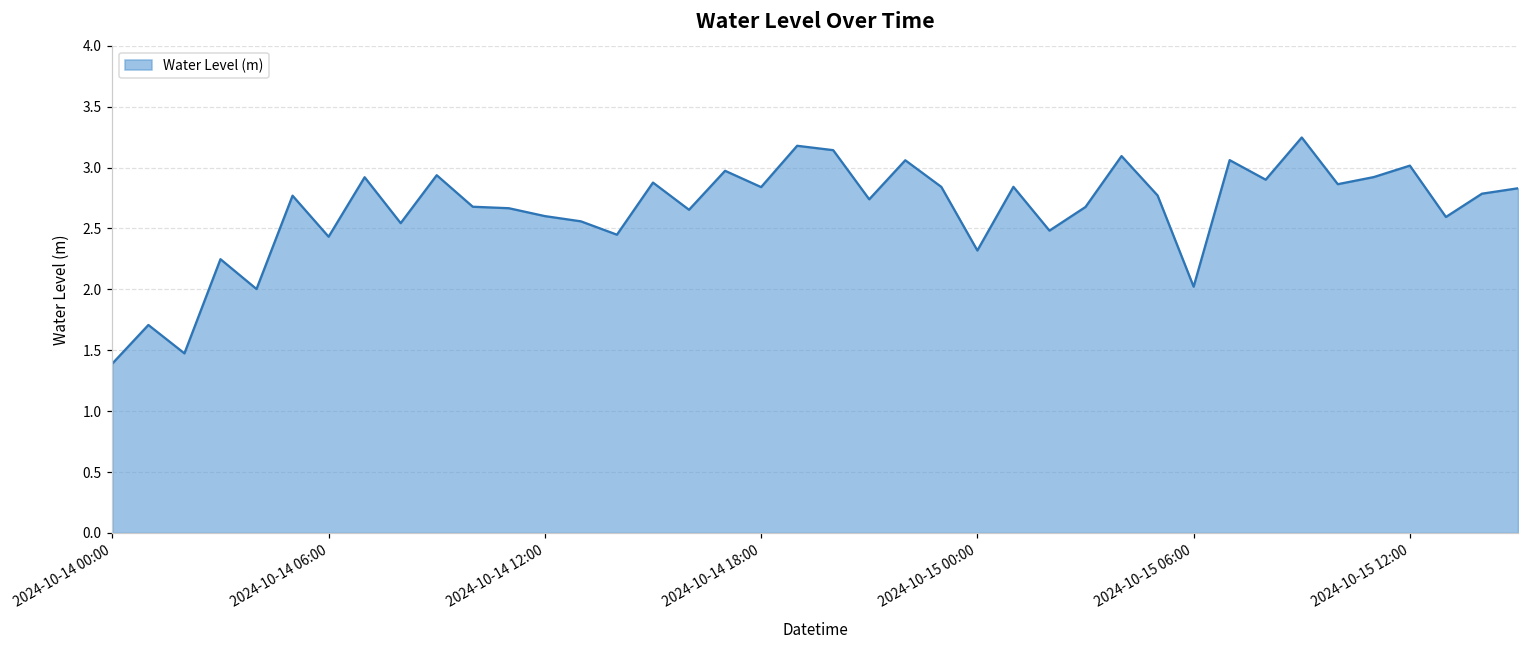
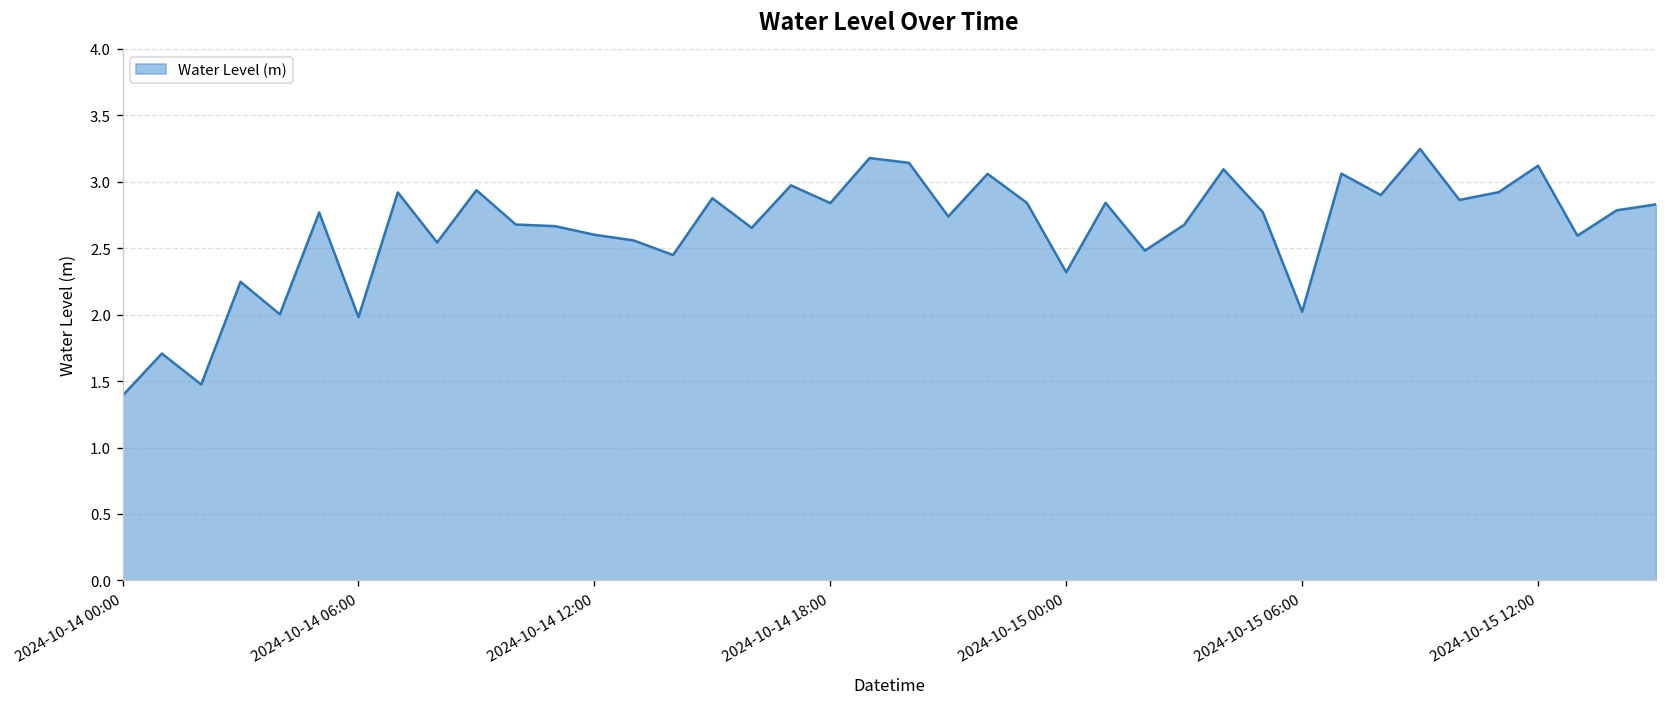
2024-10-14 06:00: 2.43 -> 1.98
2024-10-15 12:00: 3.02 -> 3.12
